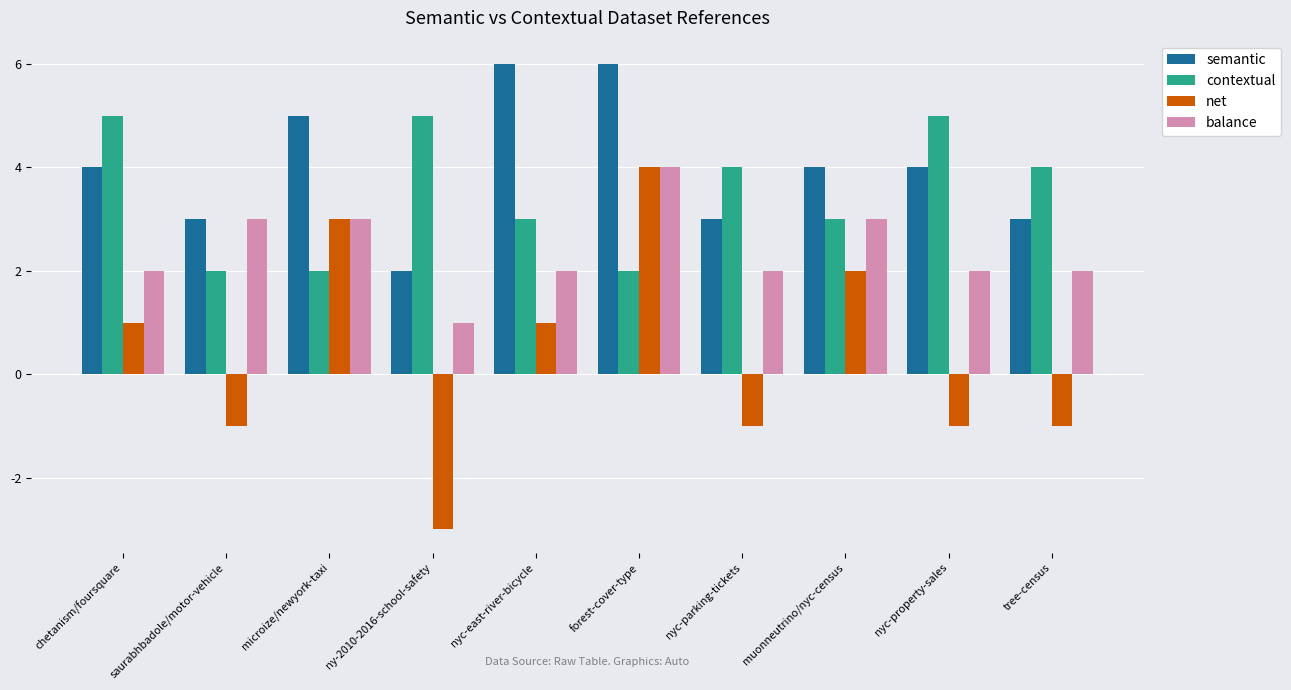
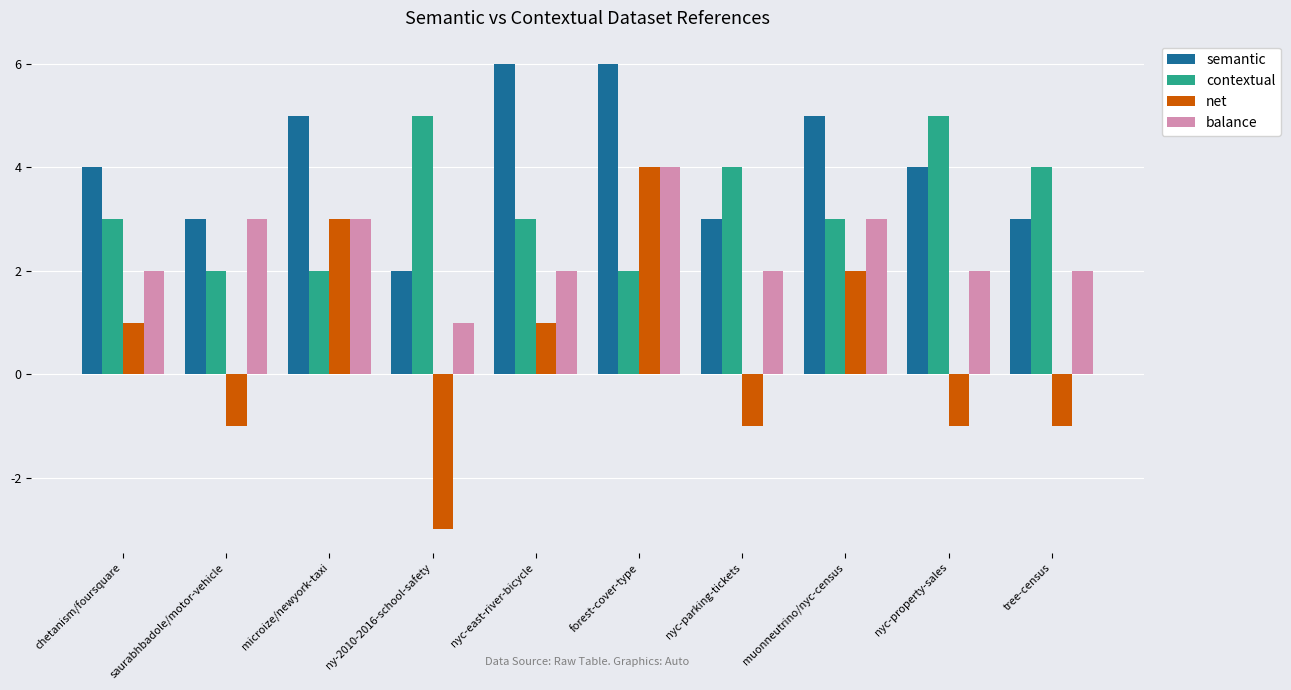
contextual, chetanism/foursquare: 5 -> 3
semantic, muonneutrino/nyc-census: 4 -> 5
